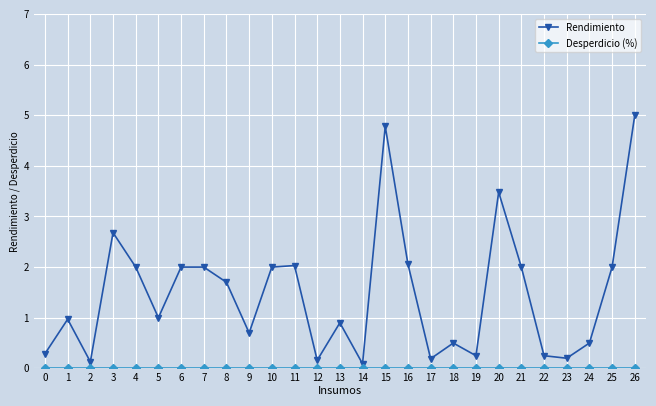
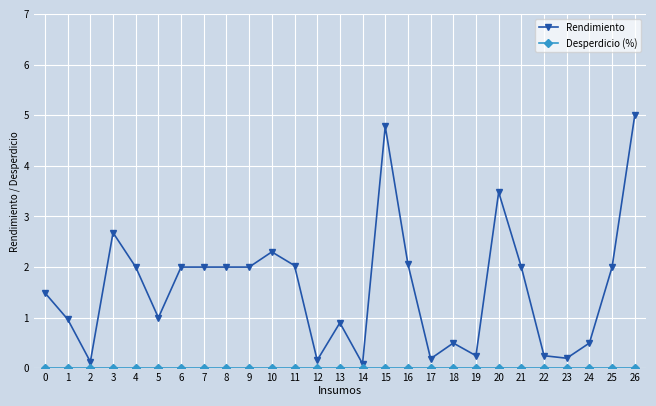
Rendimiento, 0: 0.3 -> 1.5
Rendimiento, 8: 1.7 -> 2.0
Rendimiento, 9: 0.7 -> 2.0
Rendimiento, 10: 2.0 -> 2.3
